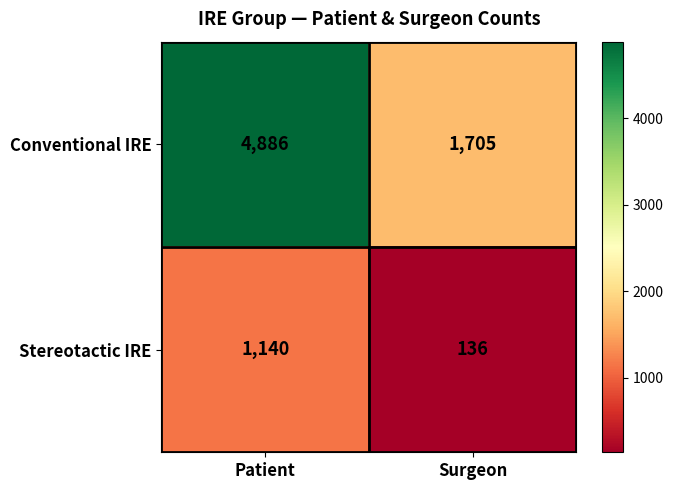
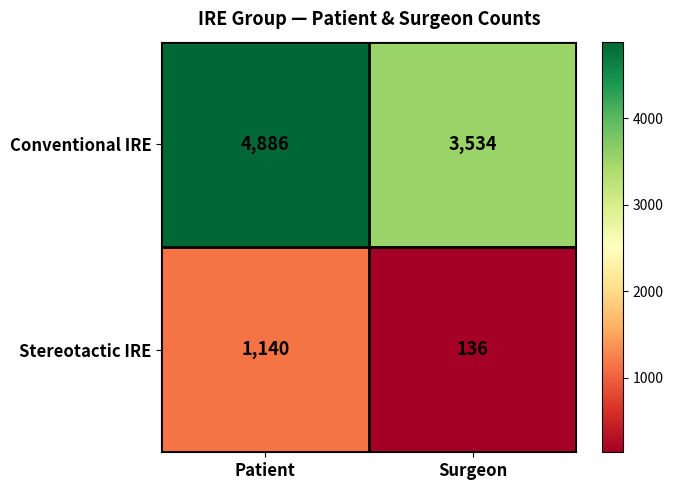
Conventional IRE, Surgeon: 1,705 -> 3,534
